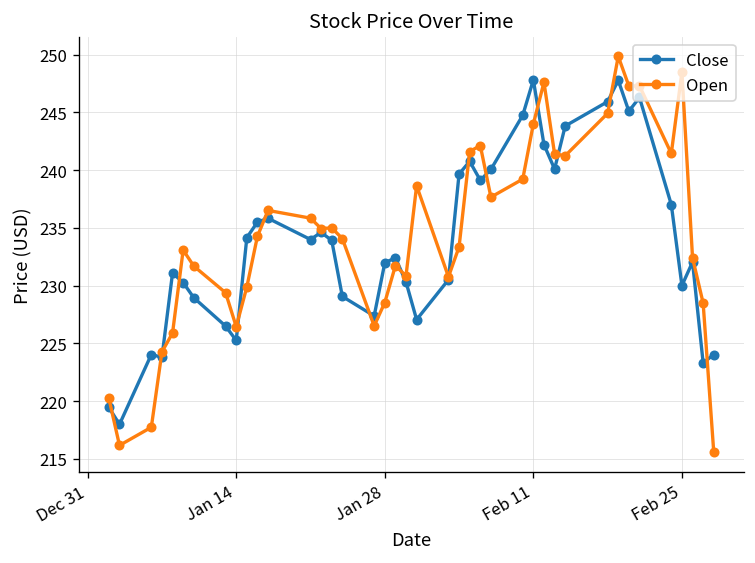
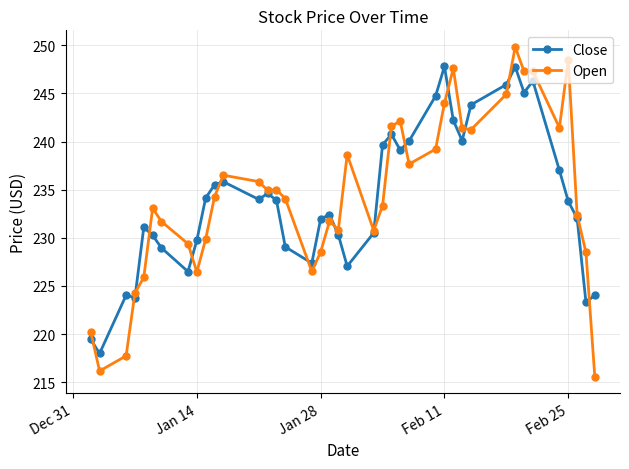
Close, Jan 14: 225 -> 230
Close, Feb 25: 230 -> 234
